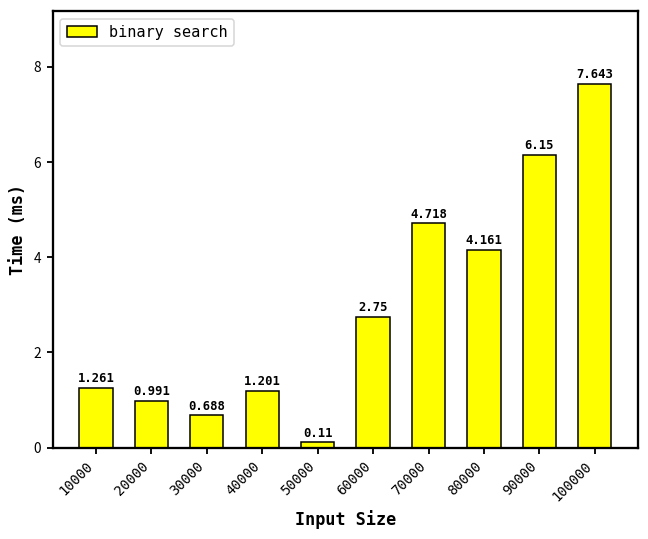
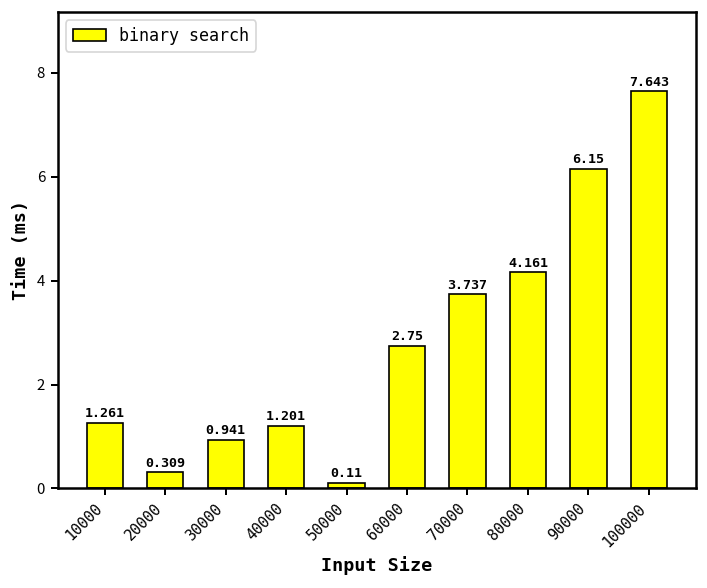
20000: 0.991 -> 0.309
30000: 0.688 -> 0.941
70000: 4.718 -> 3.737
